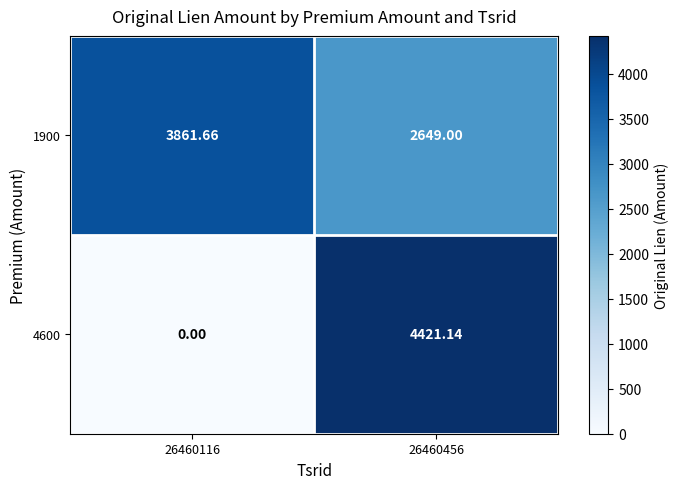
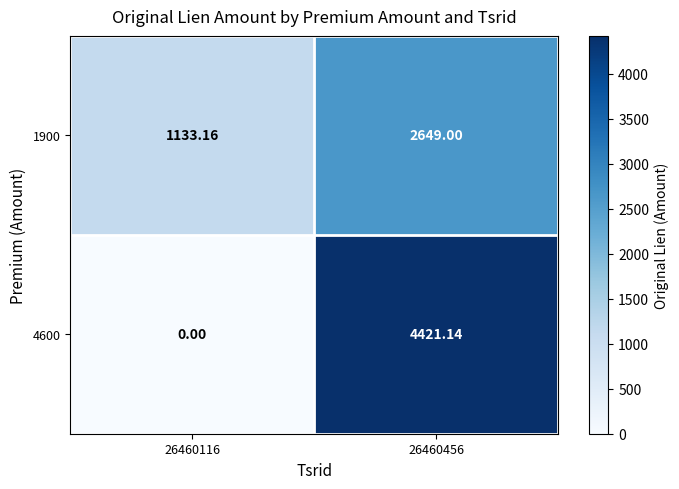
1900, 26460116: 3861.66 -> 1133.16
